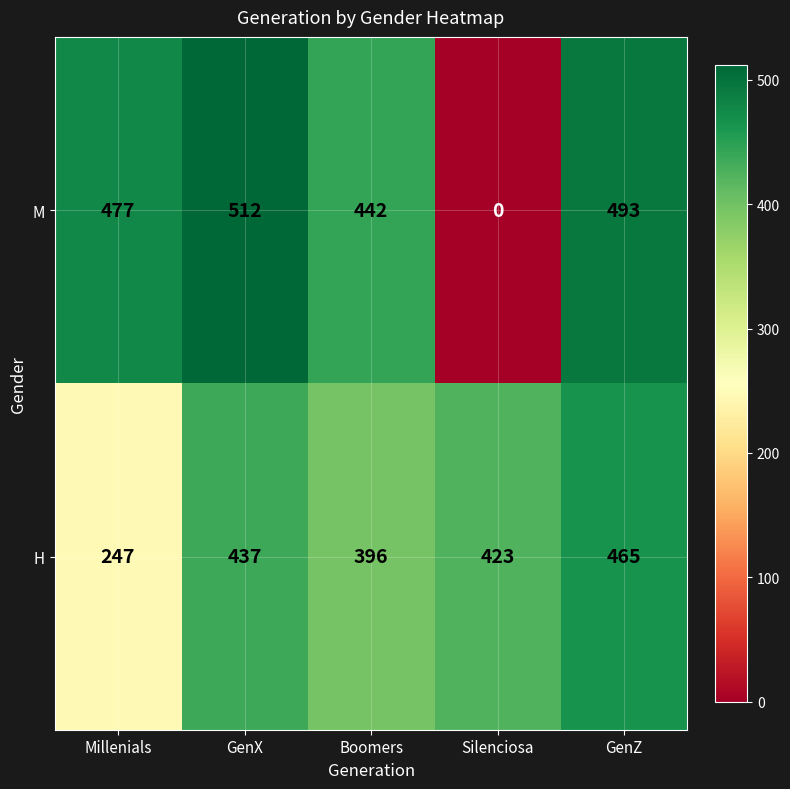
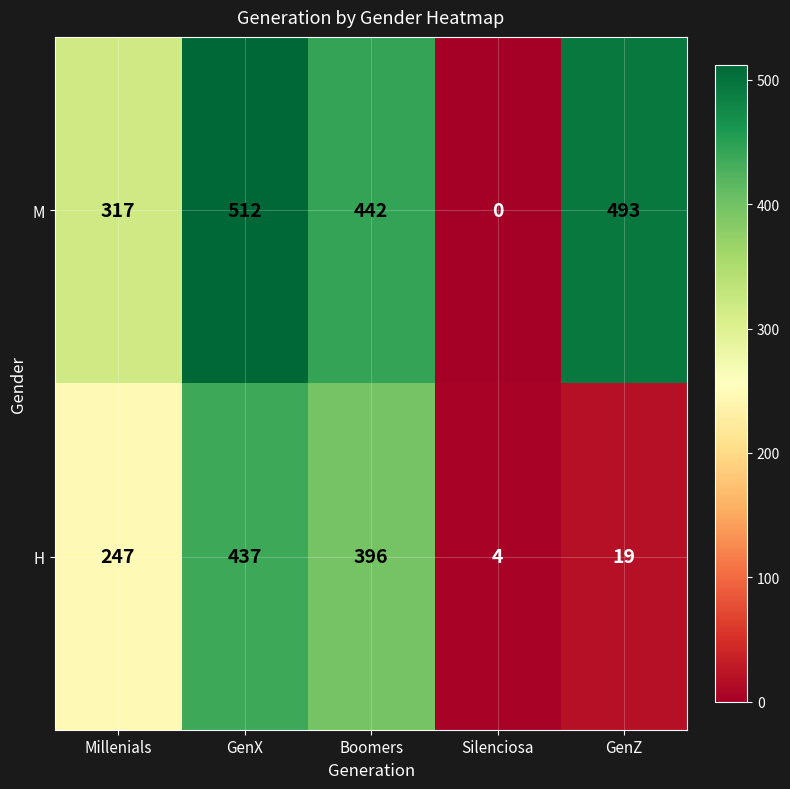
M, Millenials: 477 -> 317
H, Silenciosa: 423 -> 4
H, GenZ: 465 -> 19
